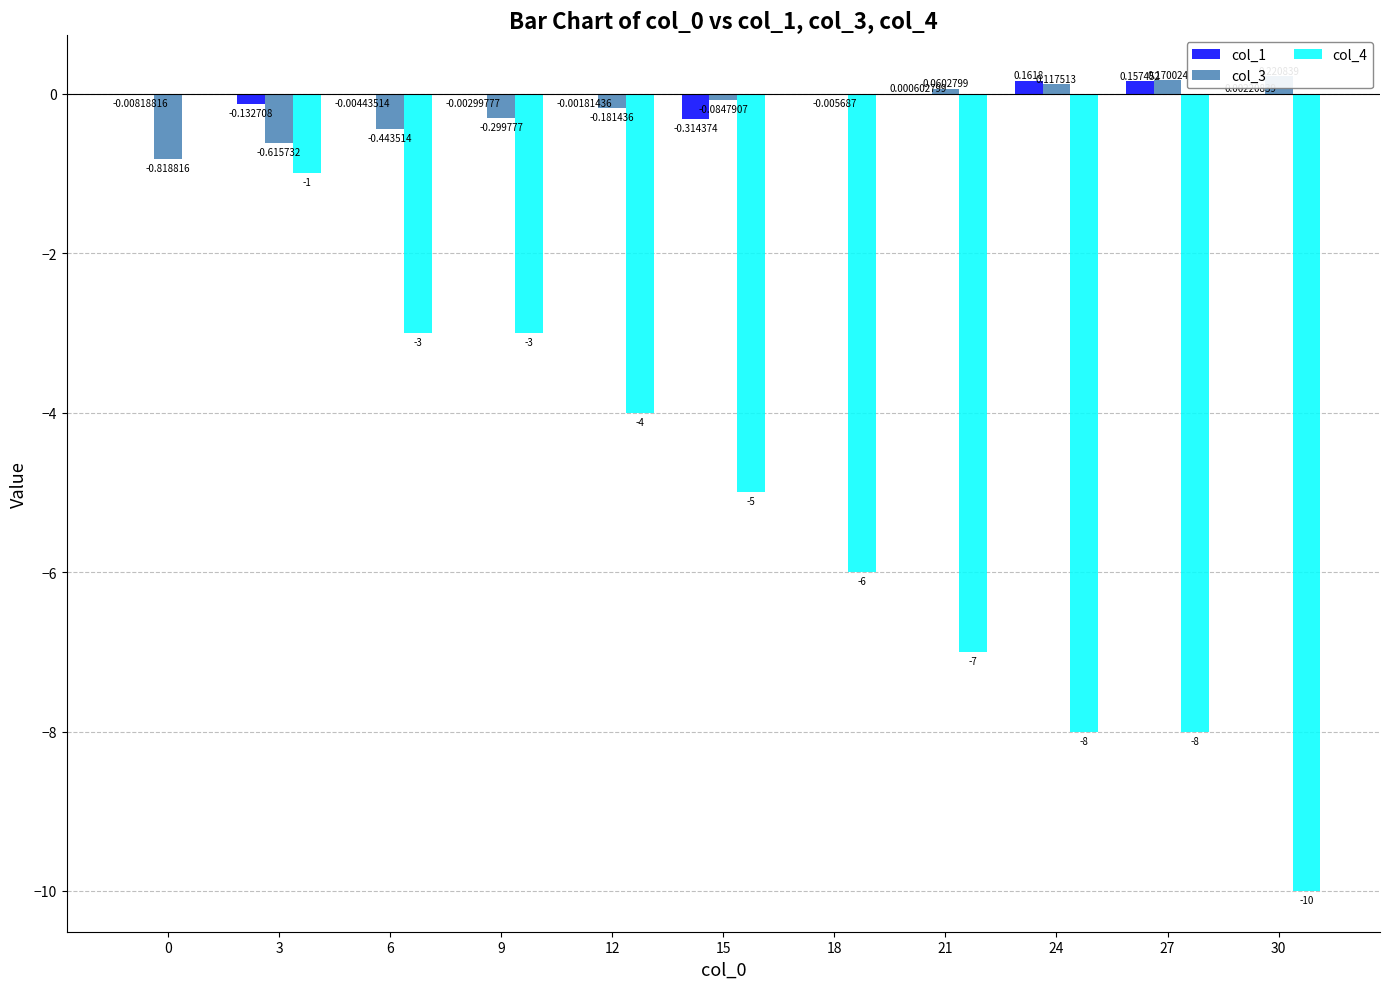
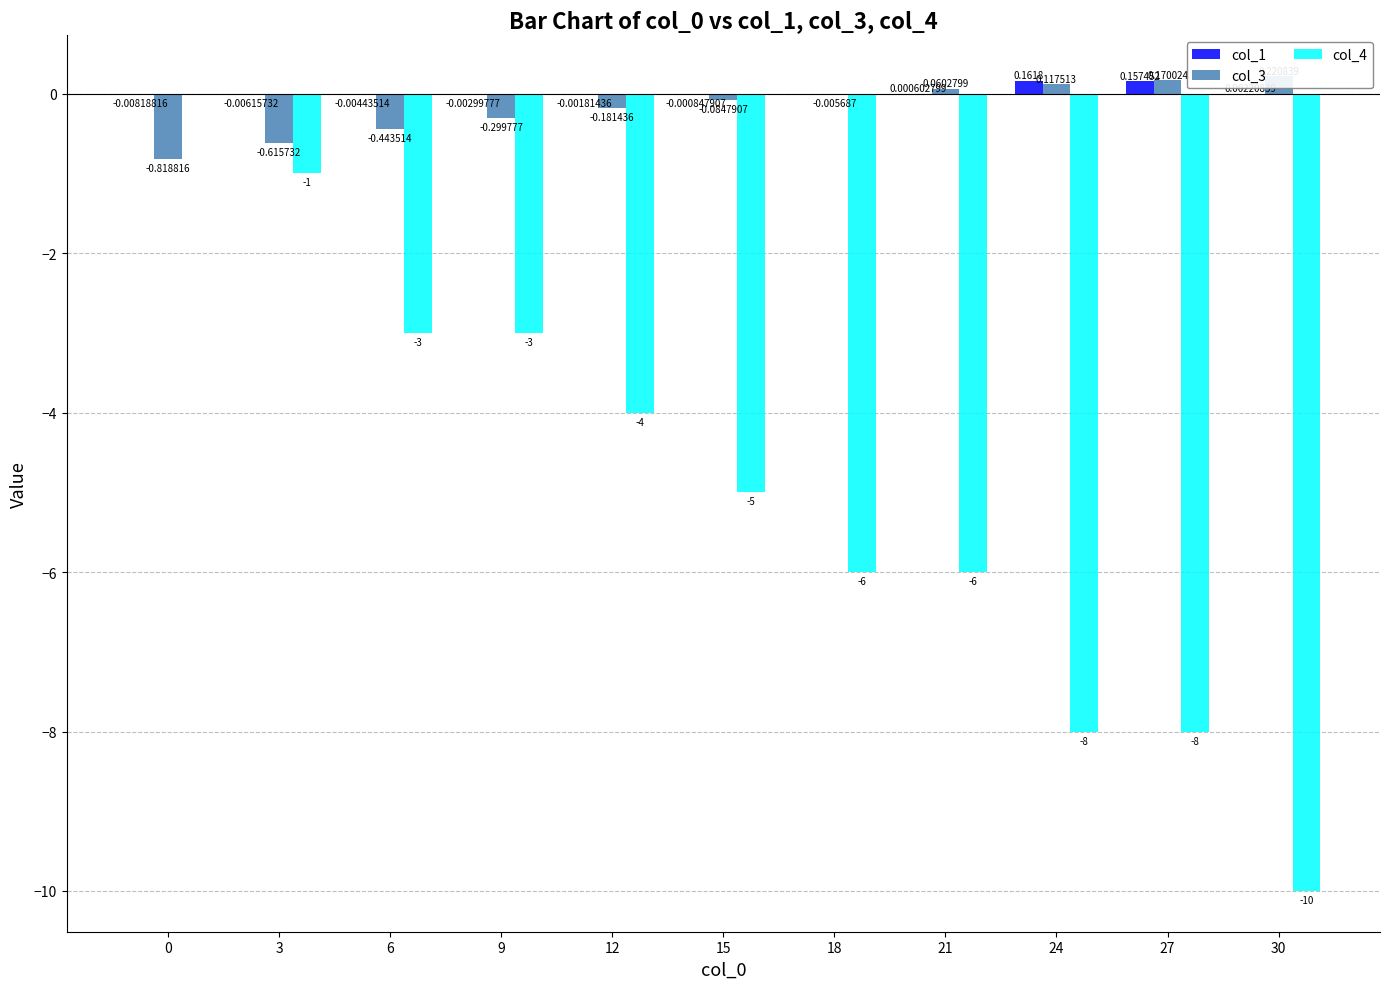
col_1, 3: -0.132708 -> -0.00615732
col_1, 15: -0.314374 -> -0.000847907
col_4, 21: -7 -> -6
